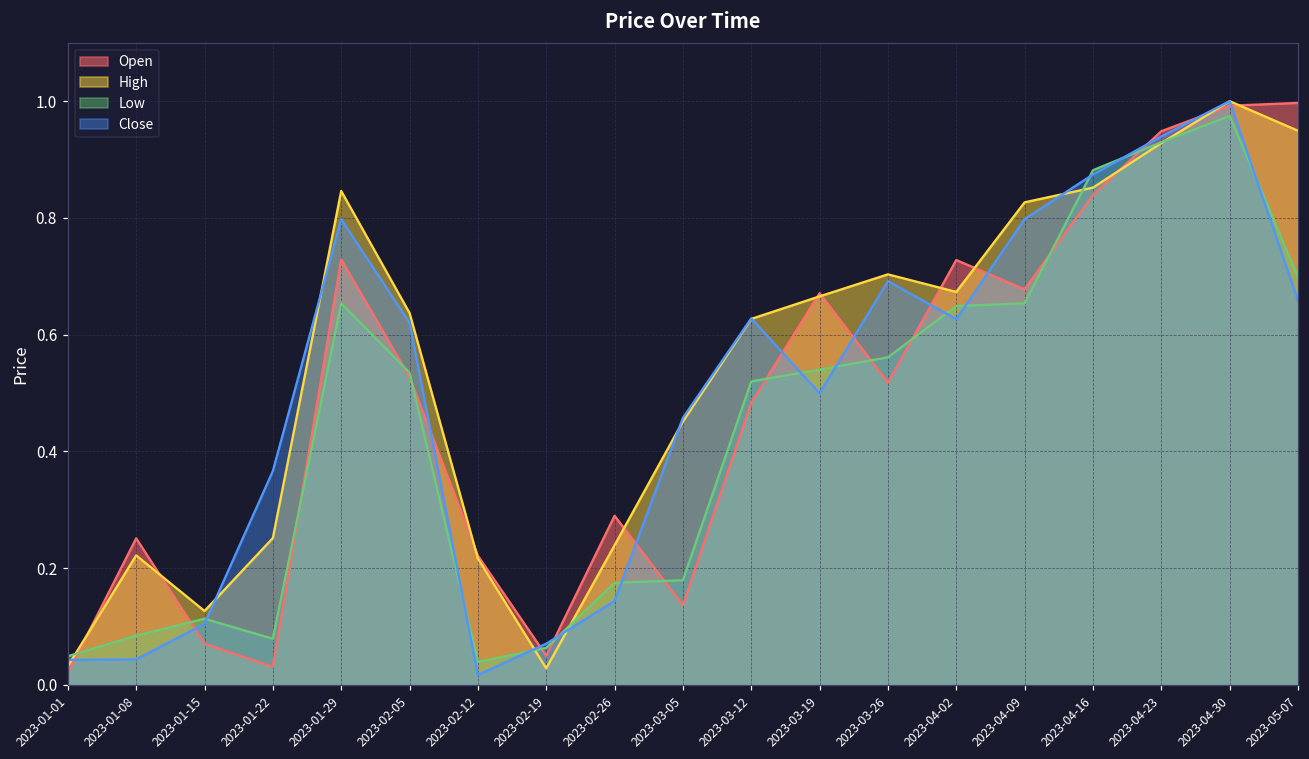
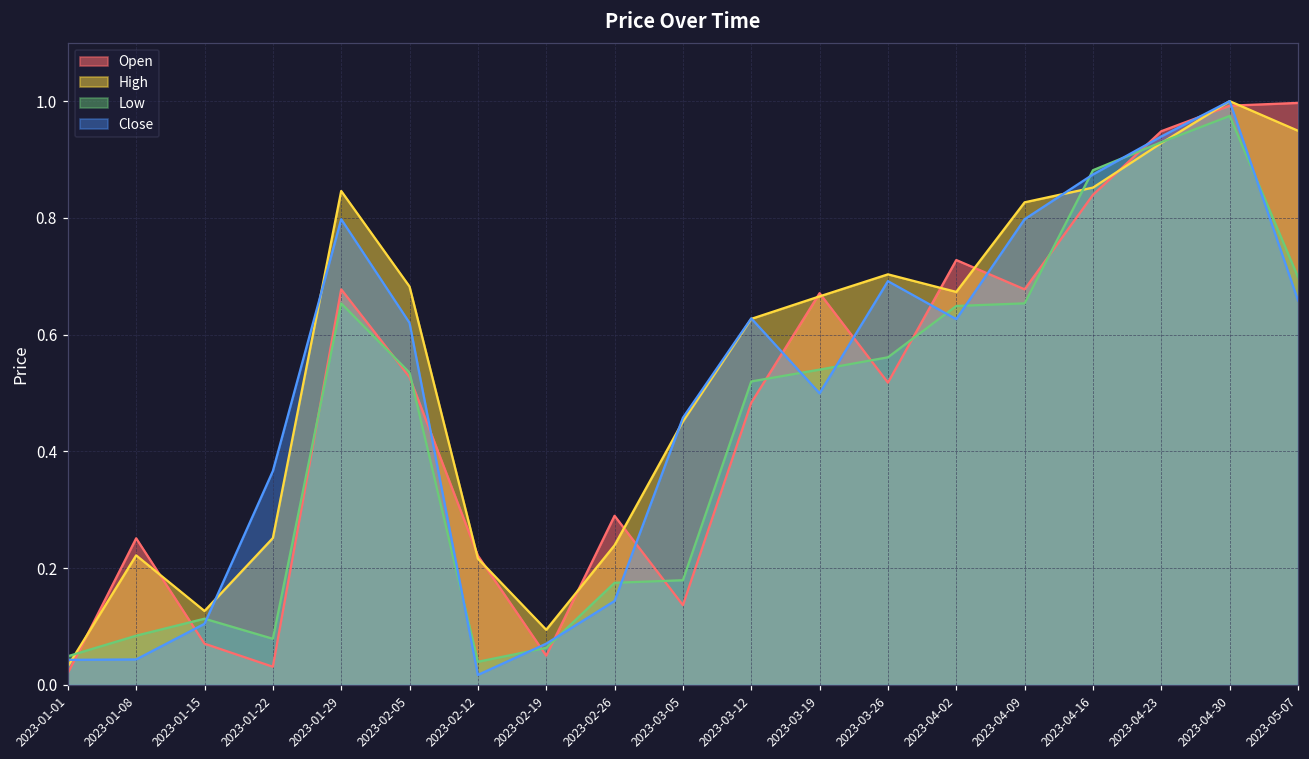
Open, 2023-01-29: 0.73 -> 0.68
High, 2023-02-05: 0.64 -> 0.68
High, 2023-02-19: 0.03 -> 0.09
